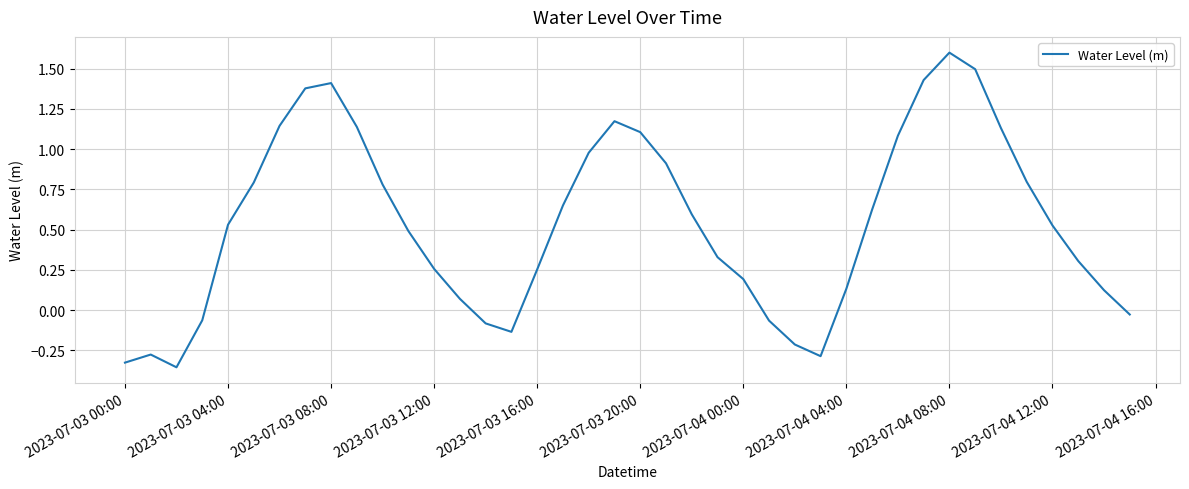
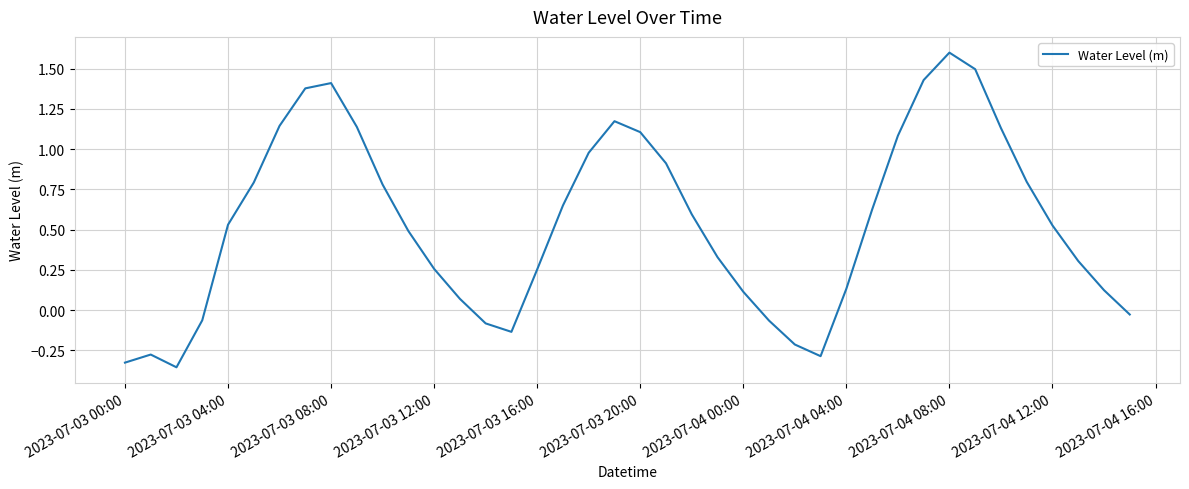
2023-07-04 00:00: 0.19 -> 0.11
